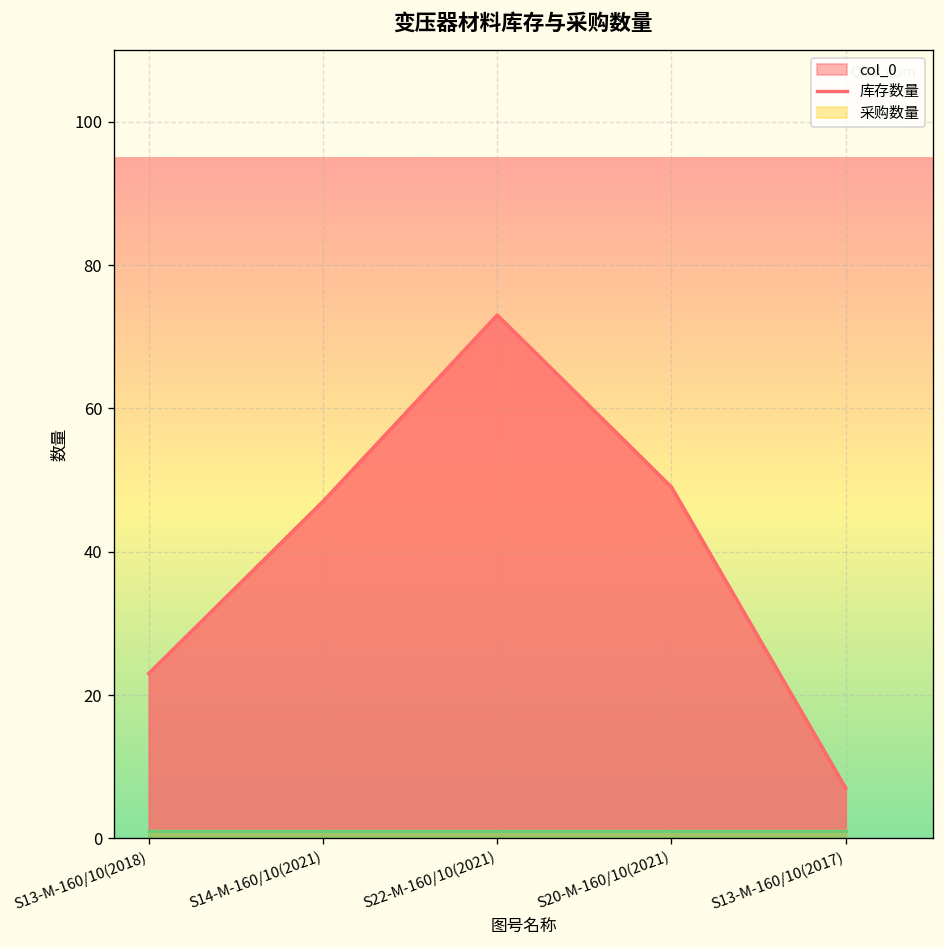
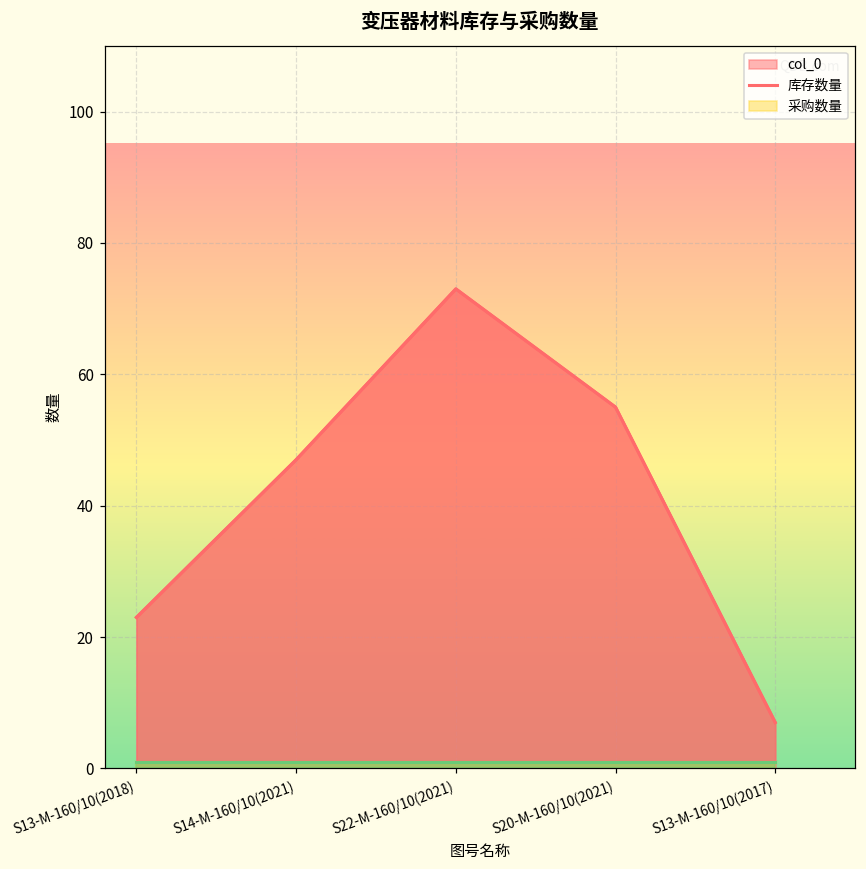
col_0, S20-M-160/10(2021): 49 -> 55
